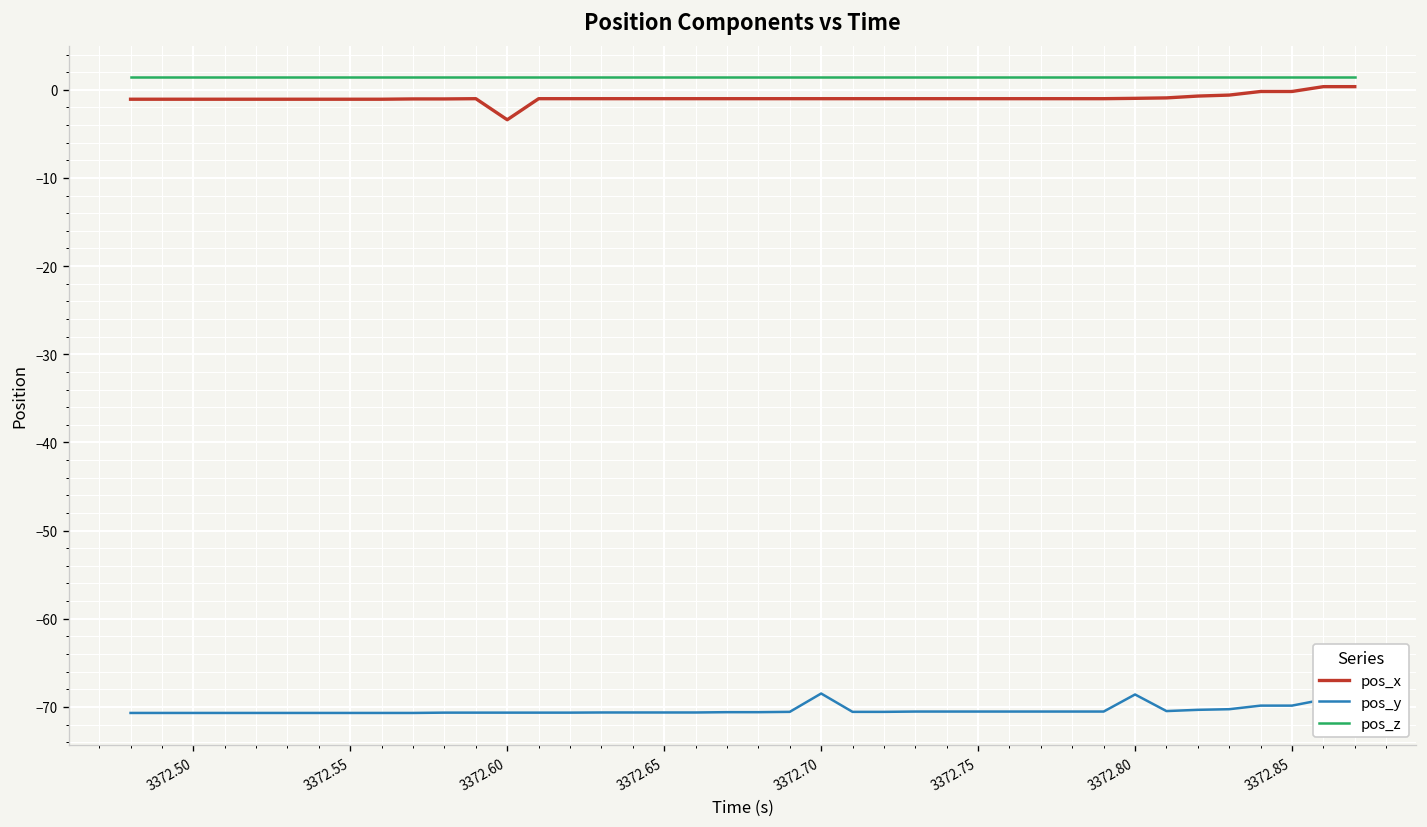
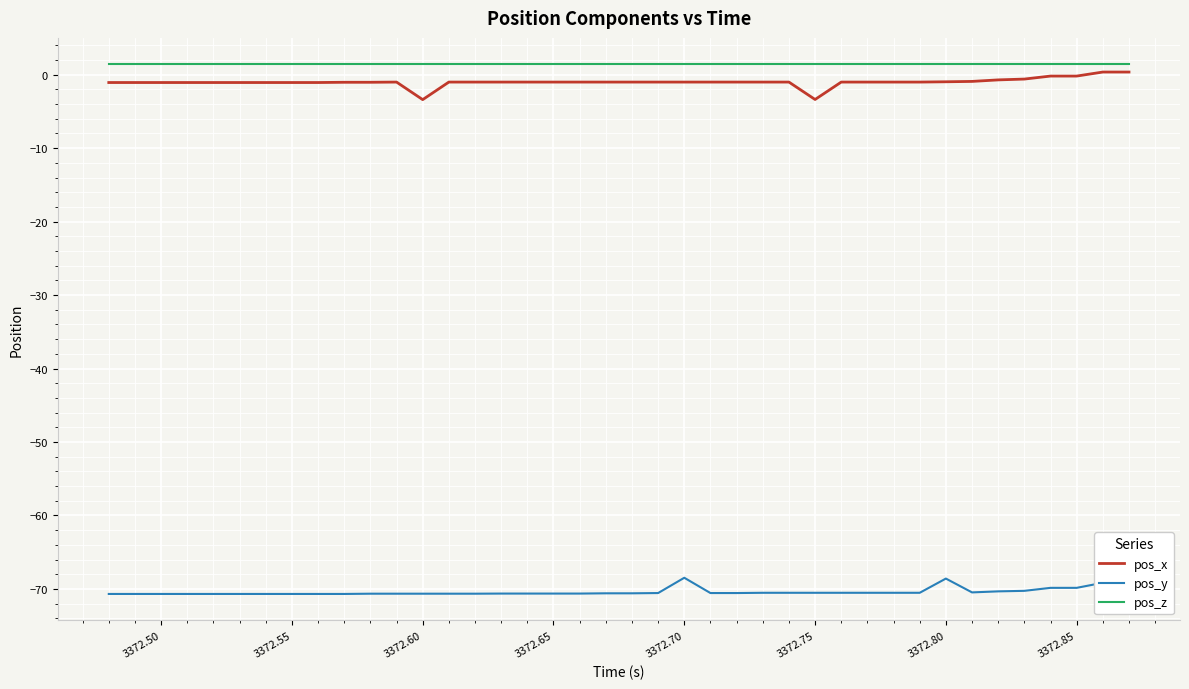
pos_x, 3372.75: -1 -> -3
